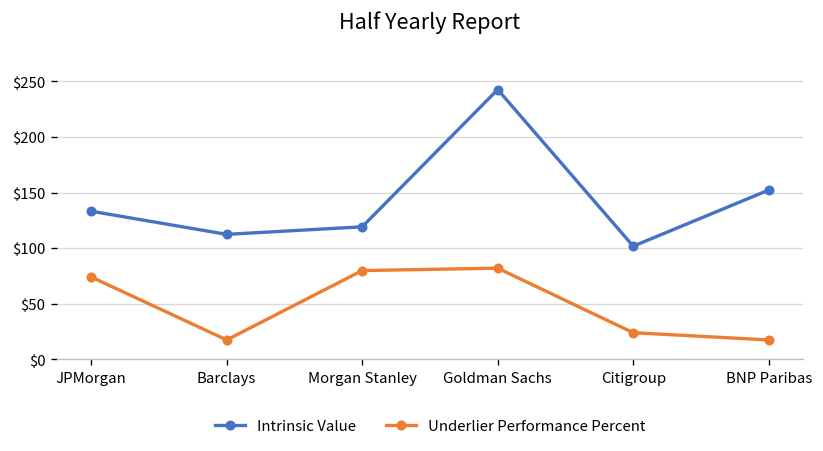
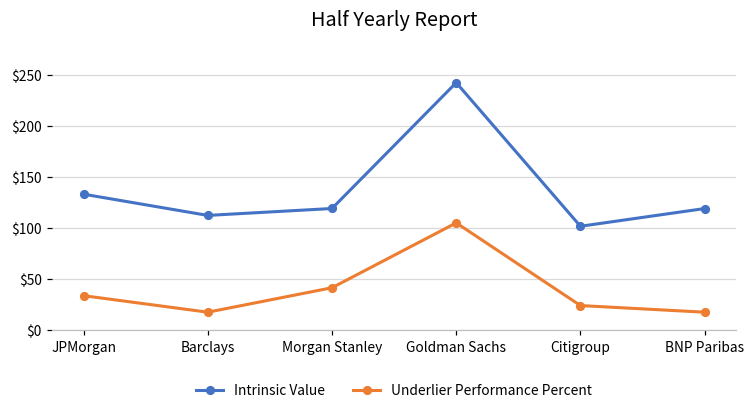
Underlier Performance Percent, JPMorgan: $70 -> $30
Underlier Performance Percent, Morgan Stanley: $80 -> $40
Underlier Performance Percent, Goldman Sachs: $80 -> $110
Intrinsic Value, BNP Paribas: $150 -> $120
